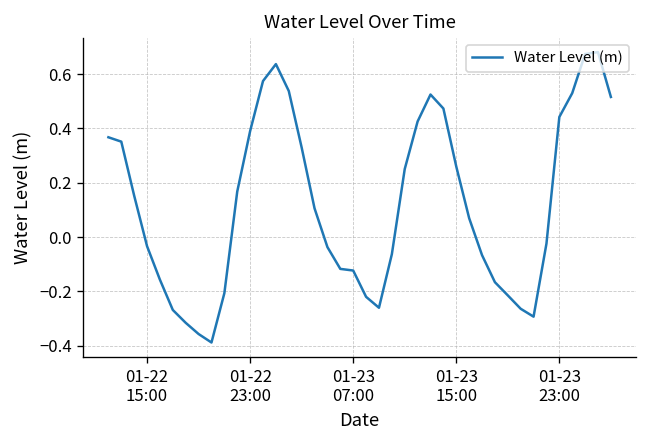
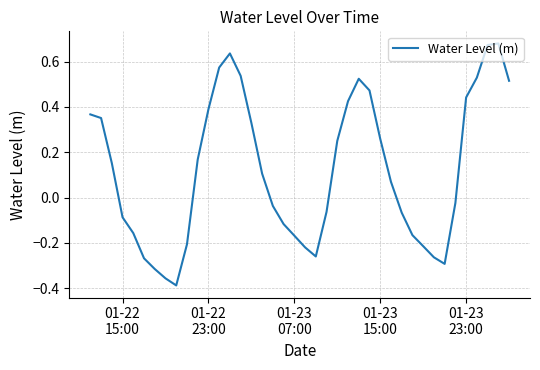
01-22 15:00: -0.03 -> -0.09
01-23 07:00: -0.12 -> -0.17
